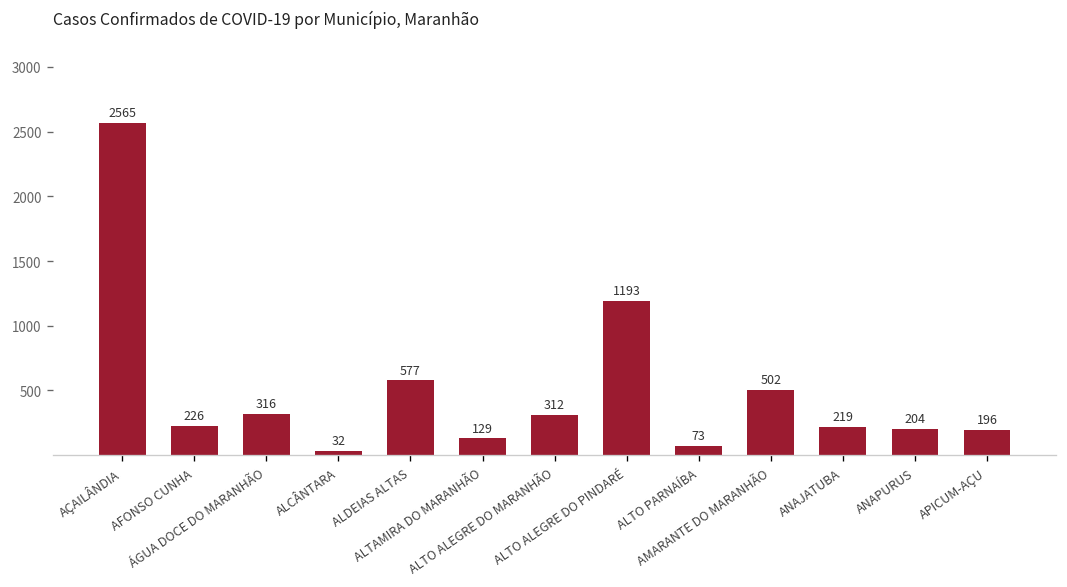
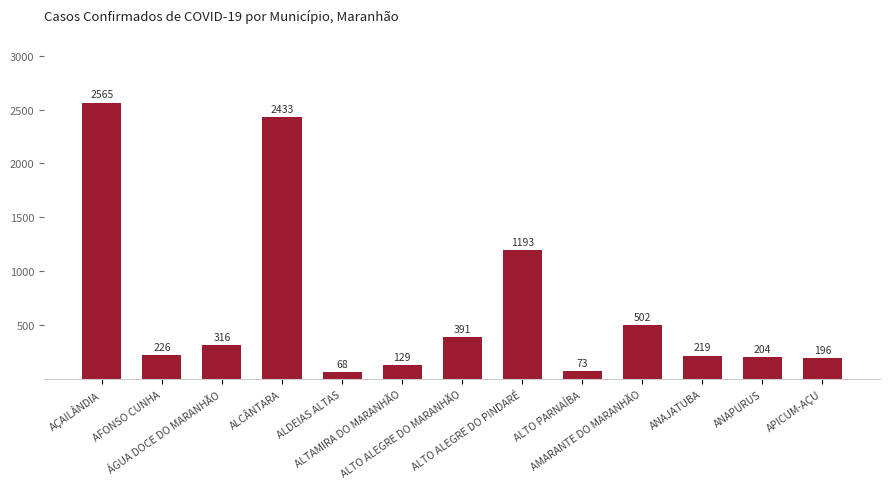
ALCÂNTARA: 32 -> 2433
ALDEIAS ALTAS: 577 -> 68
ALTO ALEGRE DO MARANHÃO: 312 -> 391
